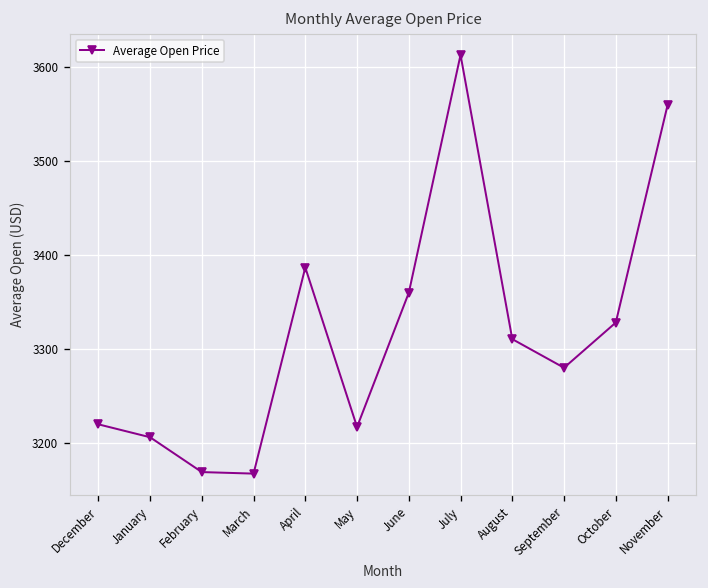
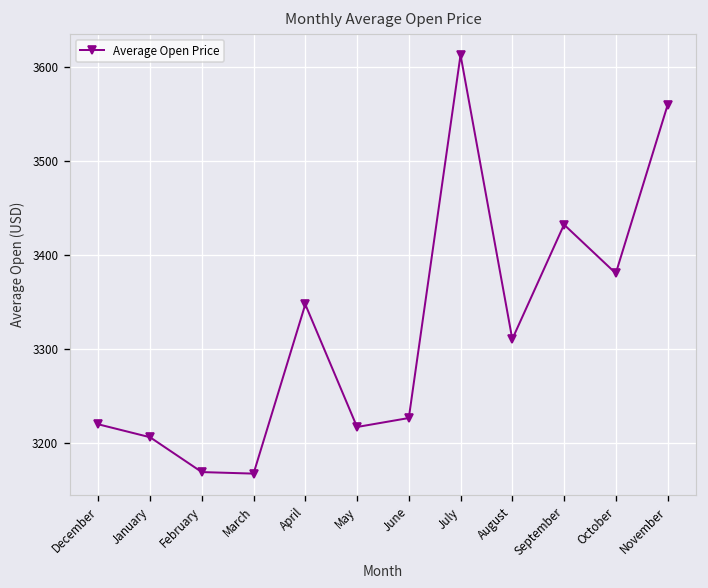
April: 3390 -> 3350
June: 3360 -> 3230
September: 3280 -> 3430
October: 3330 -> 3380
